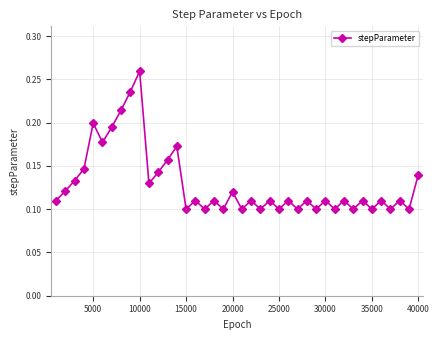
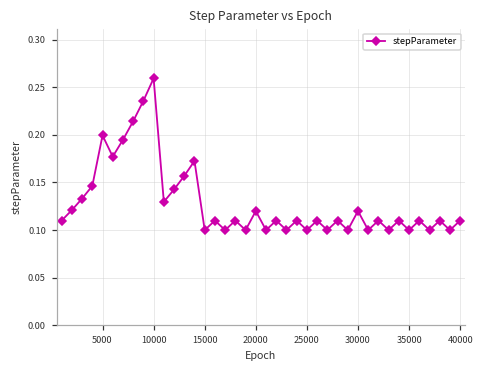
30000: 0.11 -> 0.12
40000: 0.14 -> 0.11
